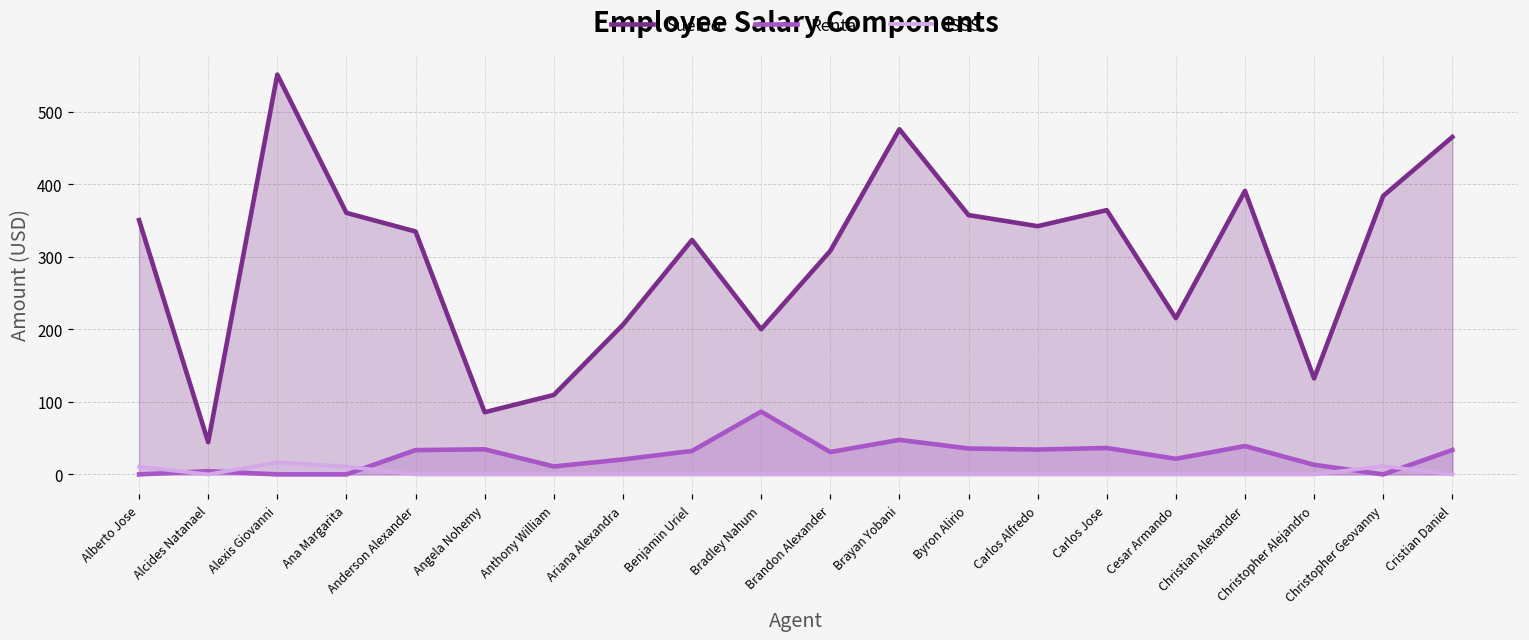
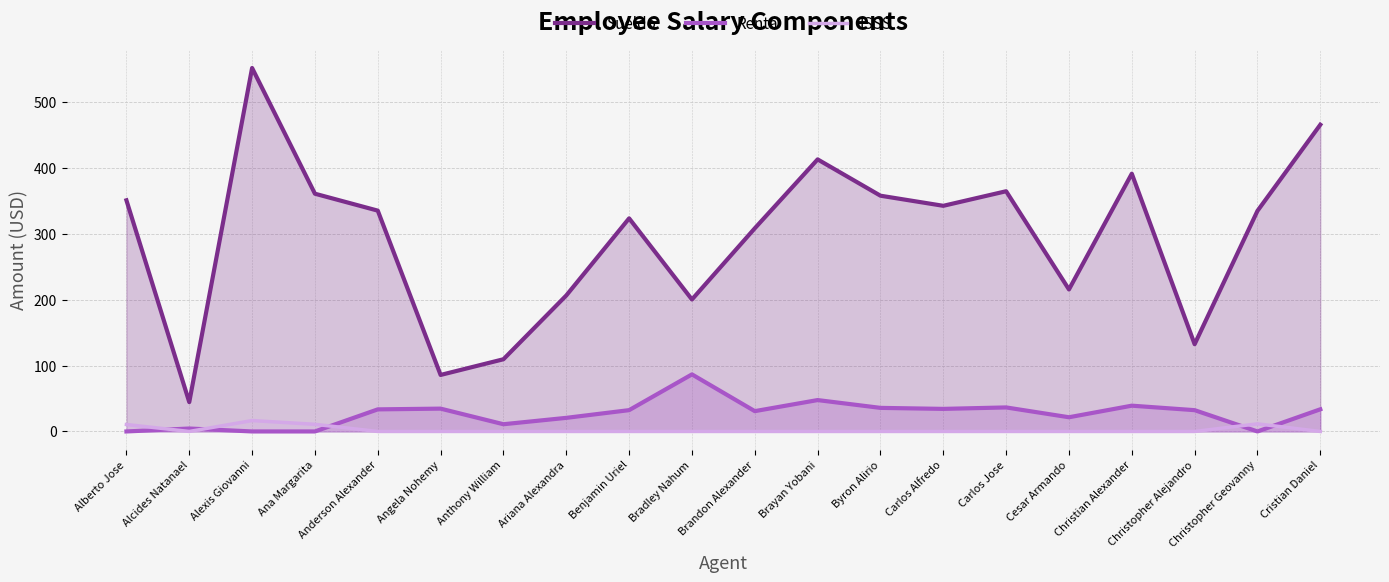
Sueldo, Brayan Yobani: 480 -> 410
Renta, Christopher Alejandro: 10 -> 30
Sueldo, Christopher Geovanny: 380 -> 330
